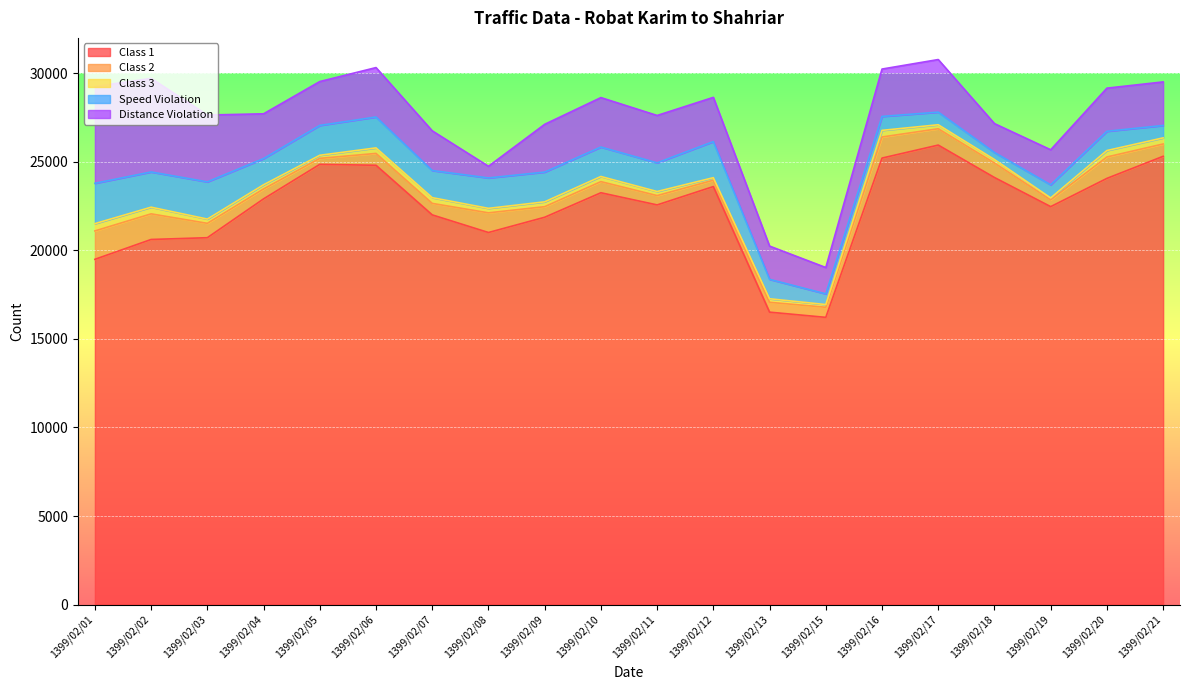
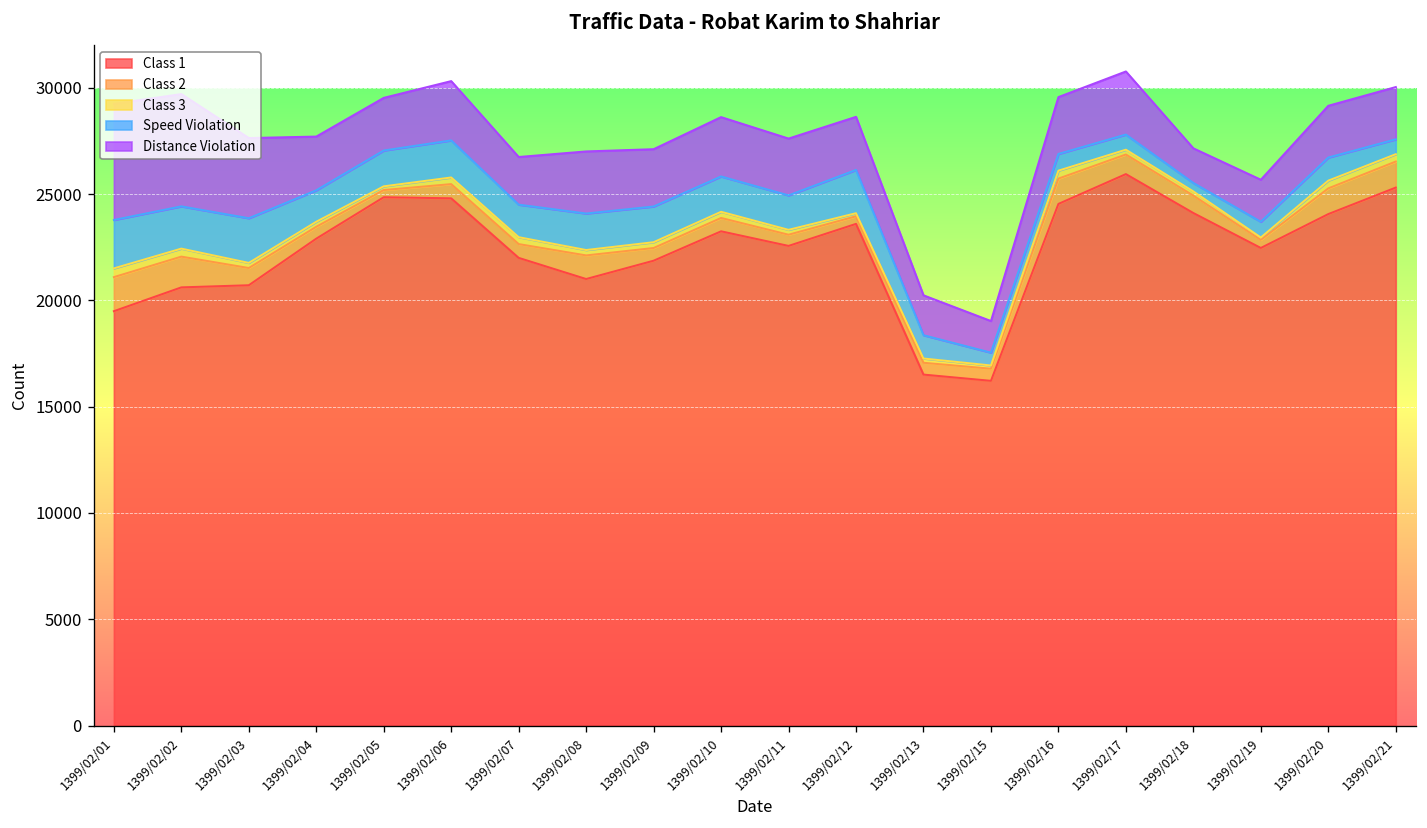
Distance Violation, 1399/02/08: 700 -> 2900
Class 1, 1399/02/16: 25200 -> 24500
Class 2, 1399/02/21: 700 -> 1200
